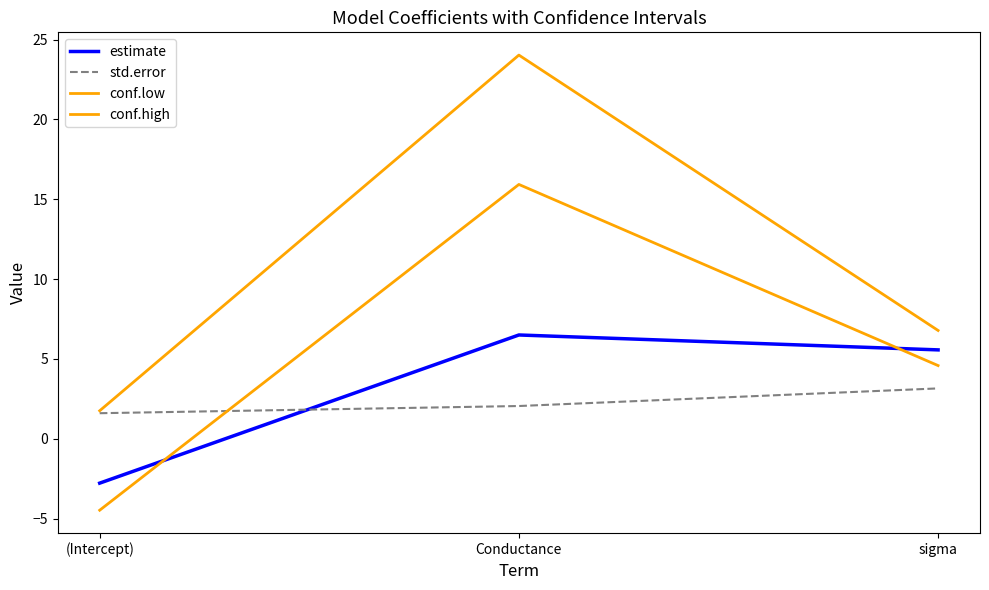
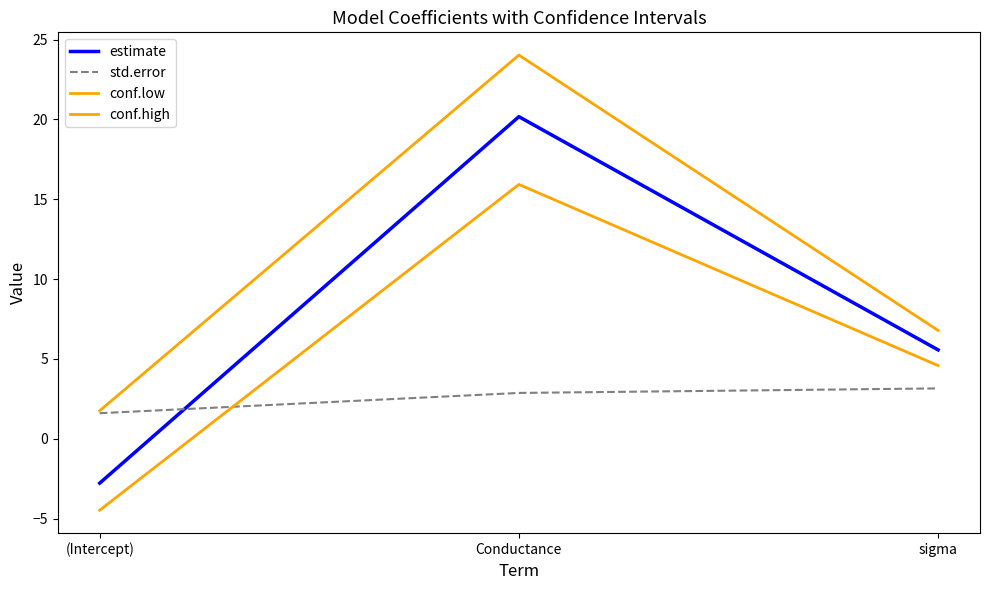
estimate, Conductance: 6.5 -> 20.2
std.error, Conductance: 2.1 -> 2.9
